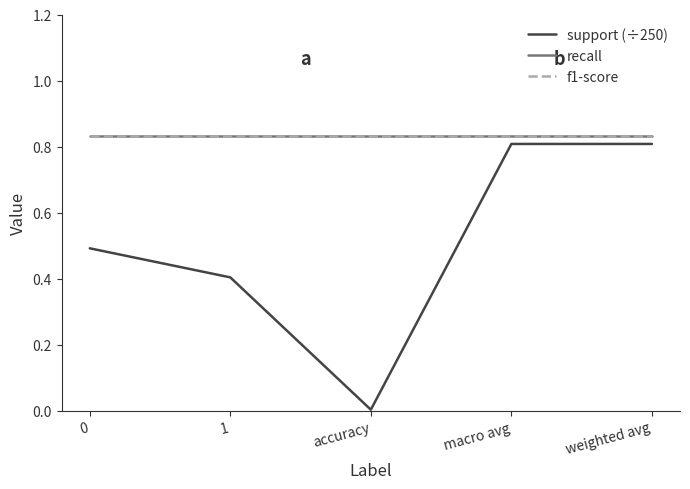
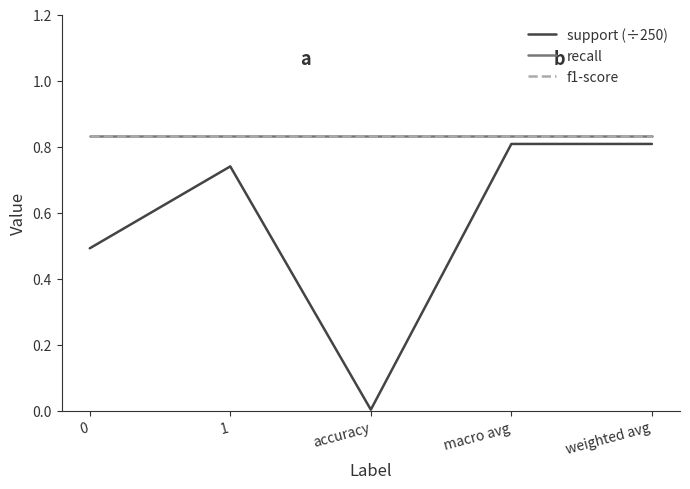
support (÷250), 1: 0.40 -> 0.74
